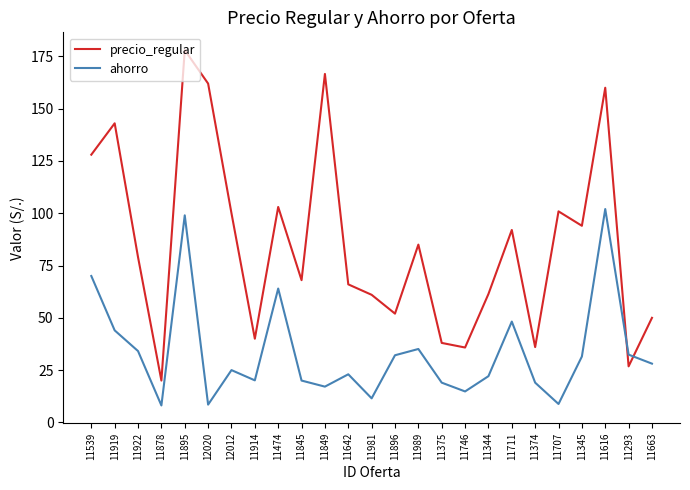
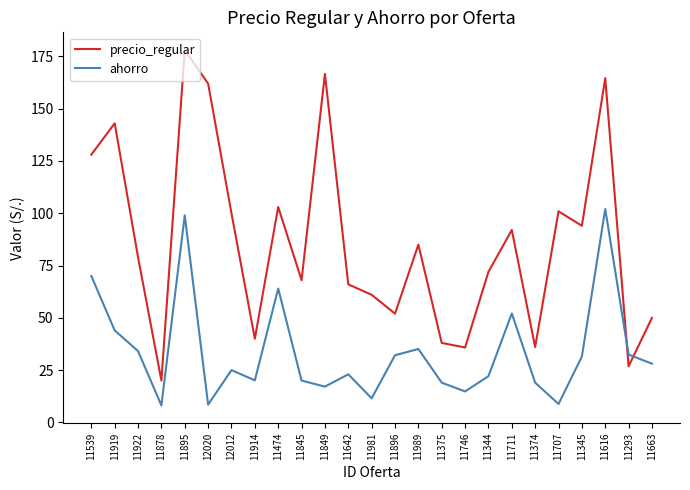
precio_regular, 11344: 61 -> 72
ahorro, 11711: 48 -> 52
precio_regular, 11616: 160 -> 165
